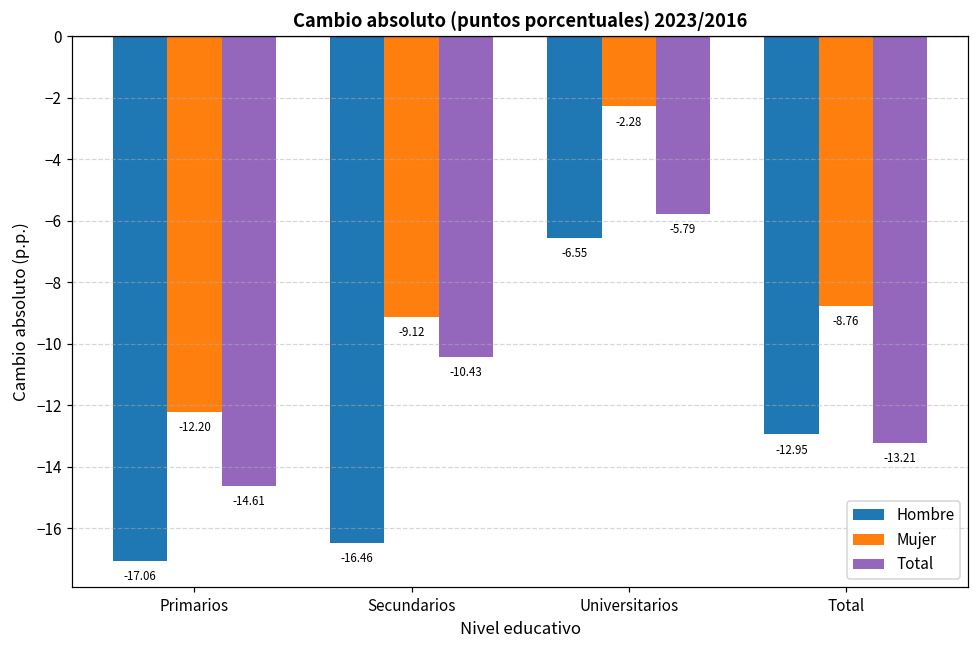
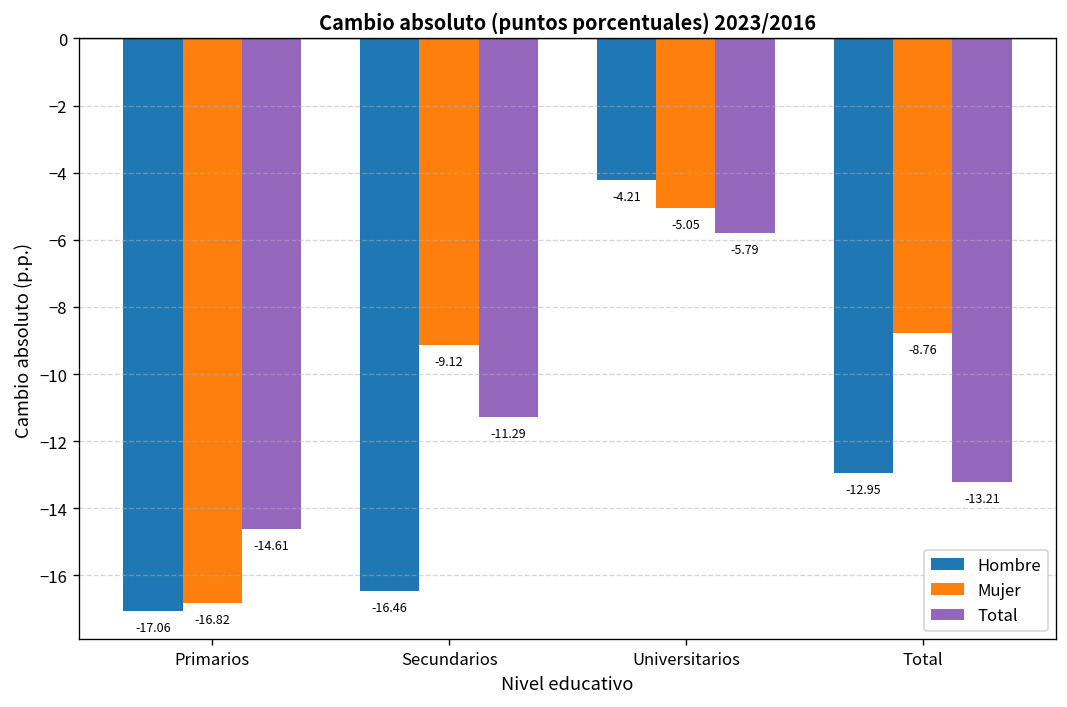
Mujer, Primarios: -12.20 -> -16.82
Total, Secundarios: -10.43 -> -11.29
Hombre, Universitarios: -6.55 -> -4.21
Mujer, Universitarios: -2.28 -> -5.05
